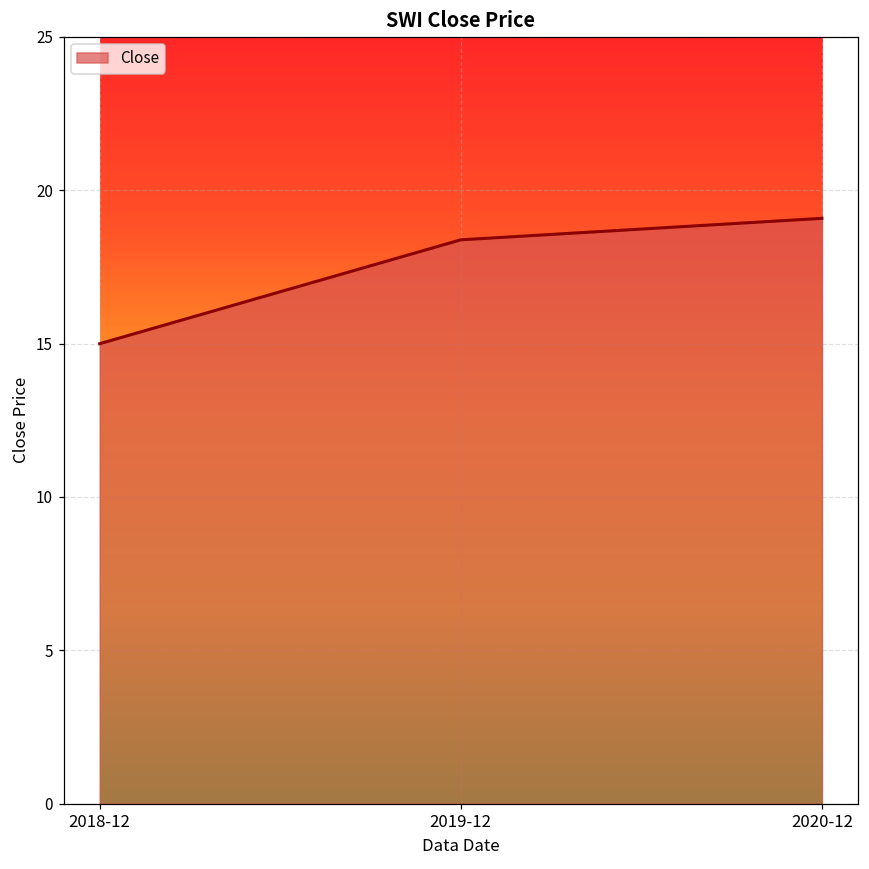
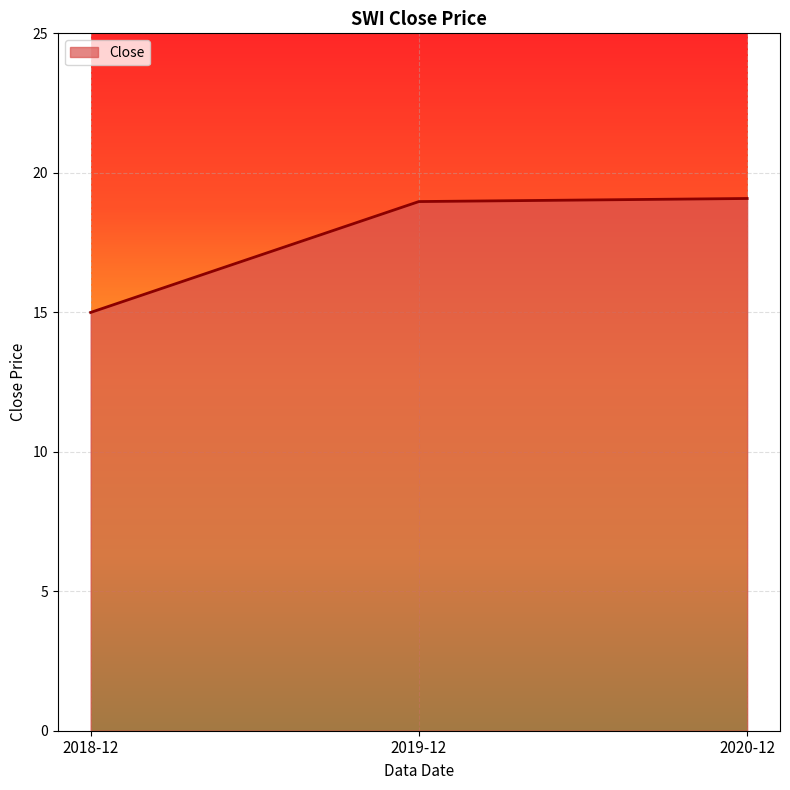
2019-12: 18.4 -> 19.0
